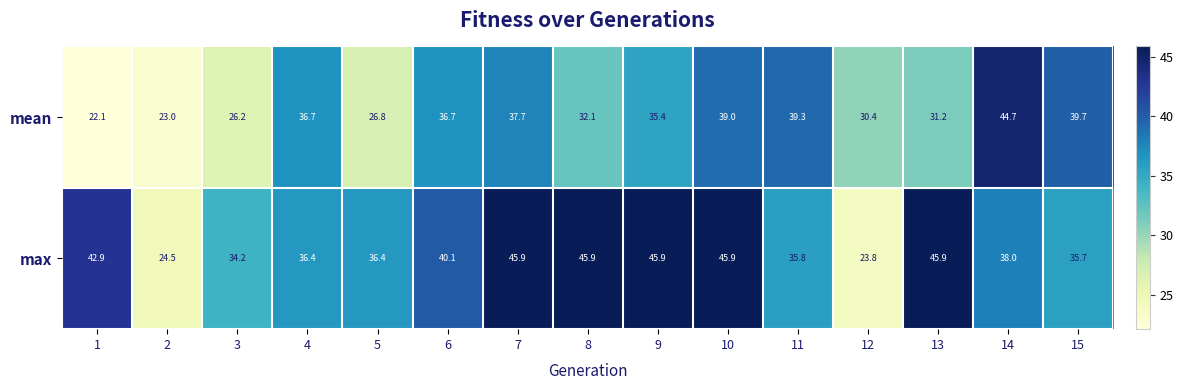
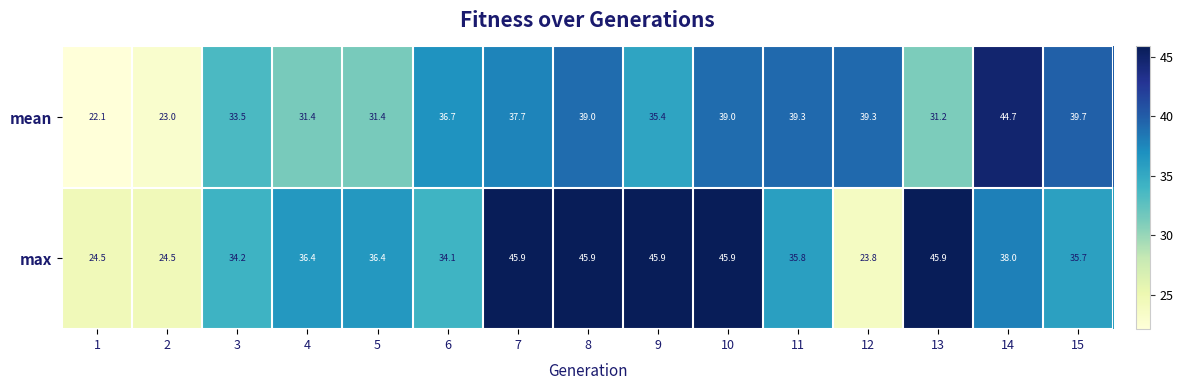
mean, 3: 26.2 -> 33.5
mean, 4: 36.7 -> 31.4
mean, 5: 26.8 -> 31.4
mean, 8: 32.1 -> 39.0
mean, 12: 30.4 -> 39.3
max, 1: 42.9 -> 24.5
max, 6: 40.1 -> 34.1
